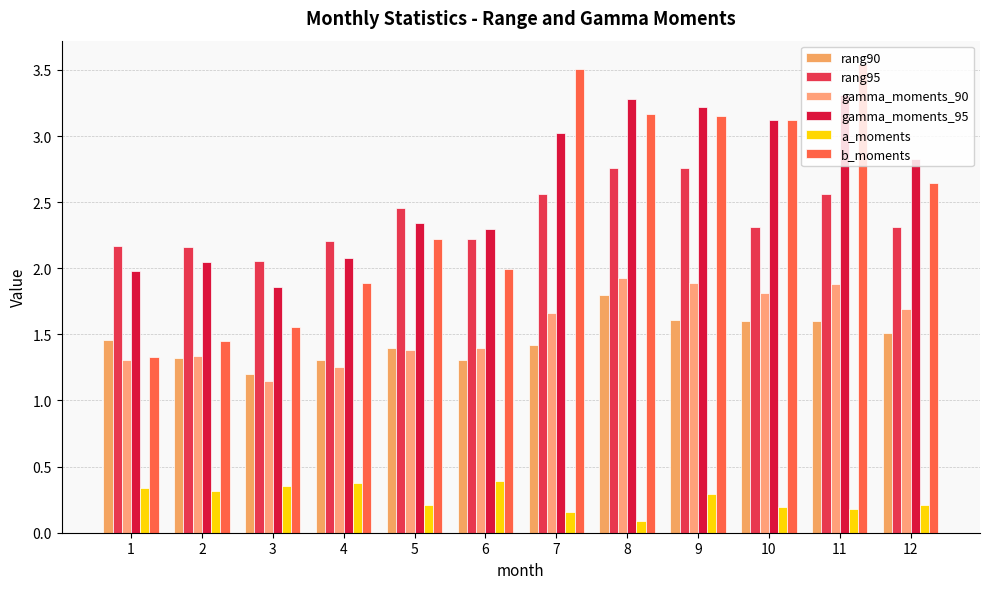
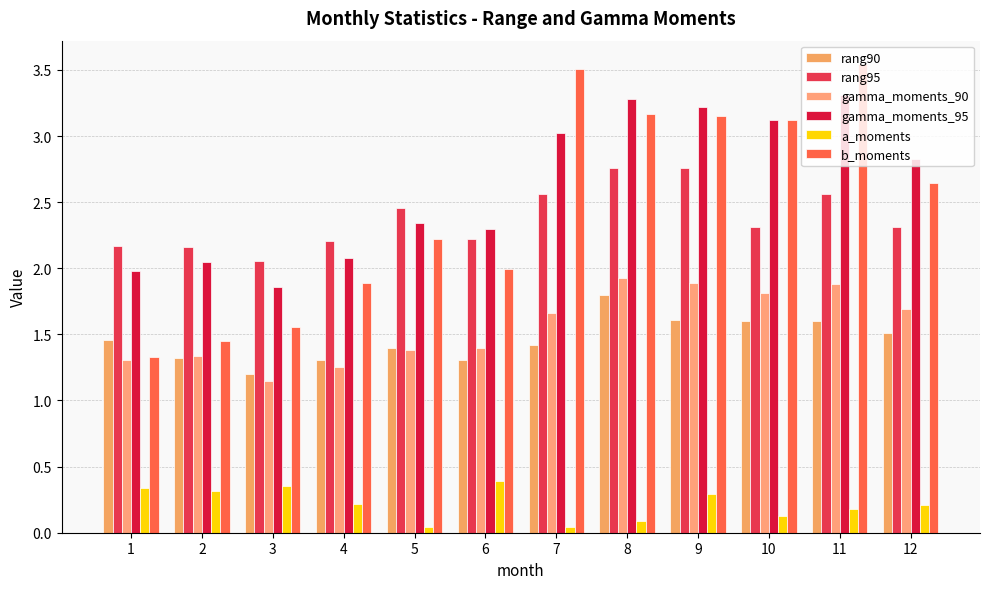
a_moments, 4: 0.38 -> 0.22
a_moments, 5: 0.21 -> 0.04
a_moments, 7: 0.16 -> 0.04
a_moments, 10: 0.19 -> 0.13
